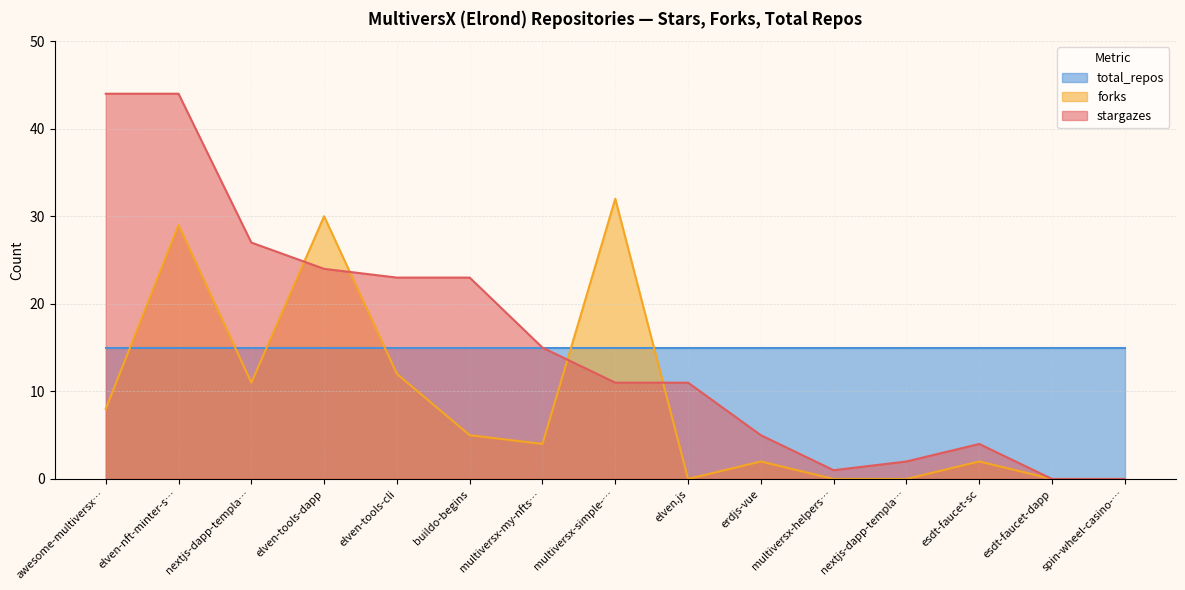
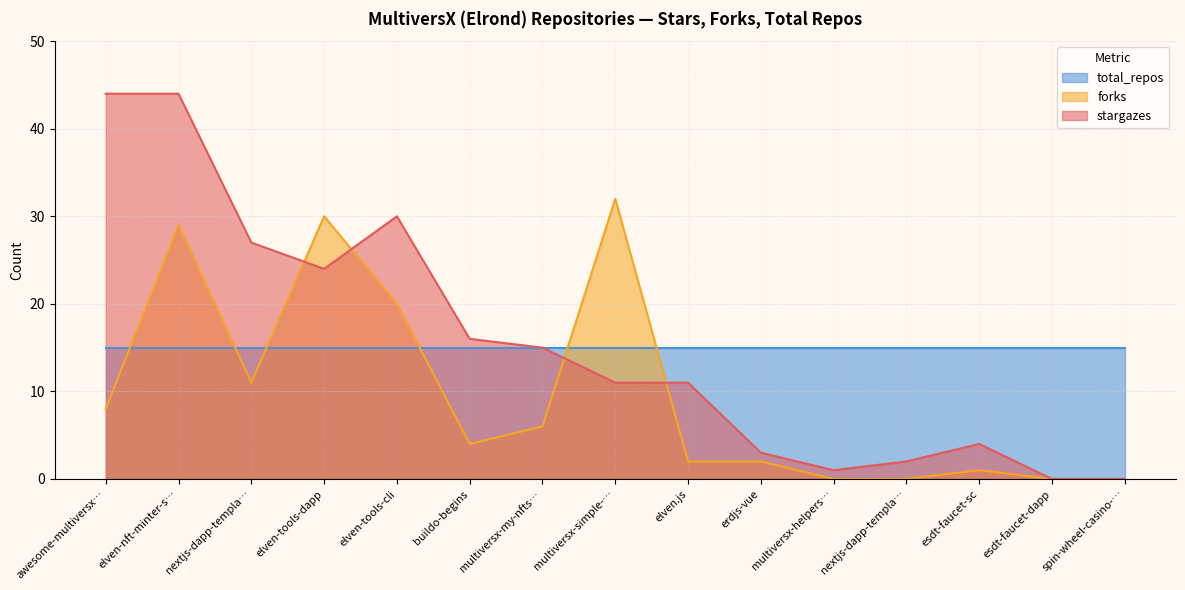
forks, elven-tools-cli: 12 -> 20
stargazes, elven-tools-cli: 23 -> 30
forks, buildo-begins: 5 -> 4
stargazes, buildo-begins: 23 -> 16
forks, multiversx-my-nfts…: 4 -> 6
forks, elven.js: 0 -> 2
stargazes, erdjs-vue: 5 -> 3
forks, esdt-faucet-sc: 2 -> 1
